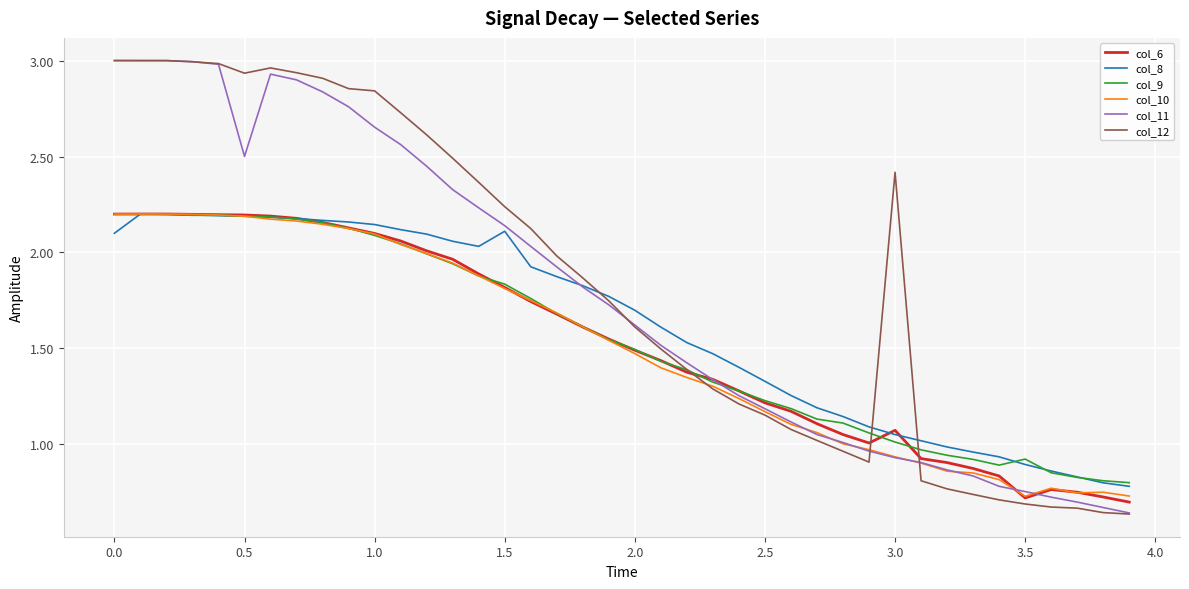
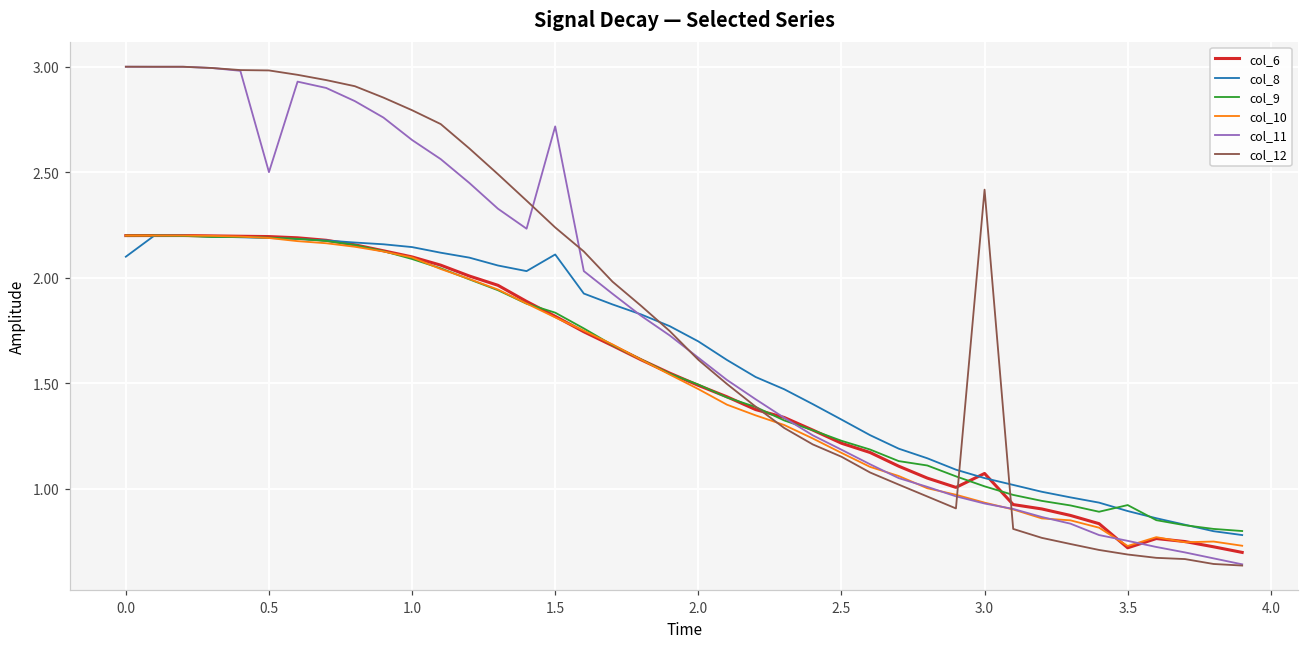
col_12, 0.5: 2.93 -> 2.98
col_12, 1.0: 2.84 -> 2.79
col_11, 1.5: 2.14 -> 2.72
